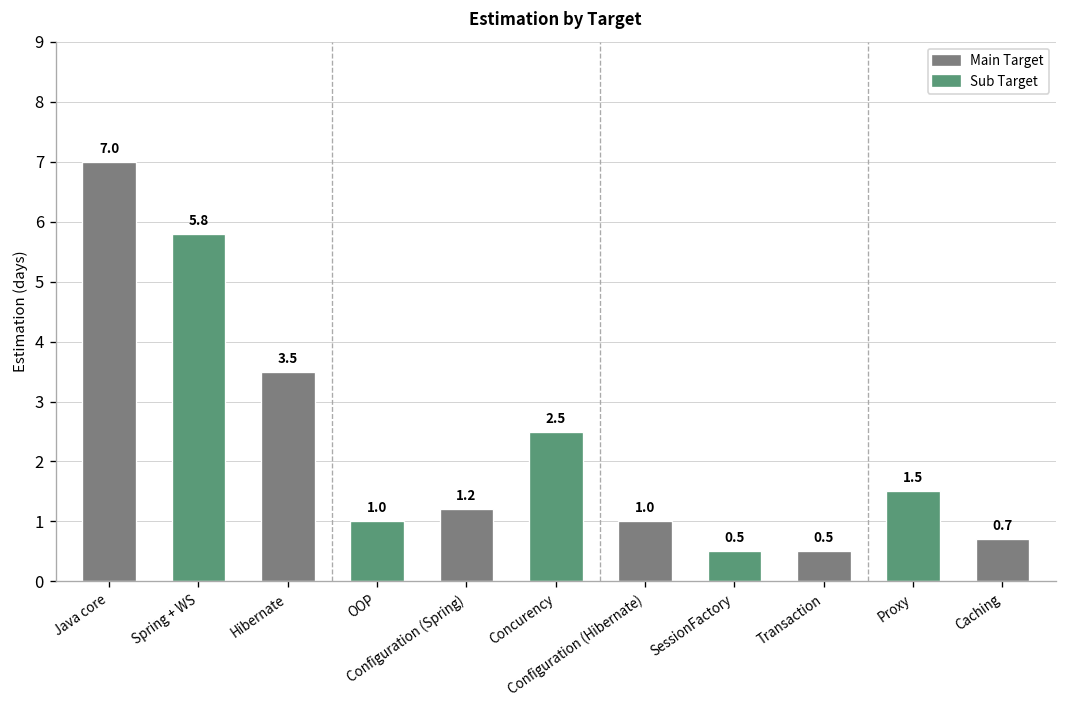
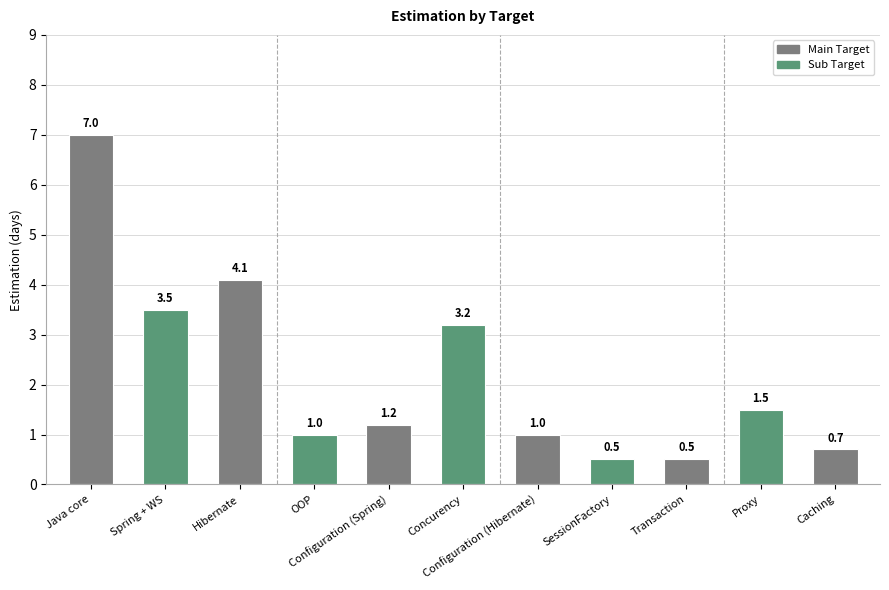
Spring + WS: 5.8 -> 3.5
Hibernate: 3.5 -> 4.1
Concurency: 2.5 -> 3.2
